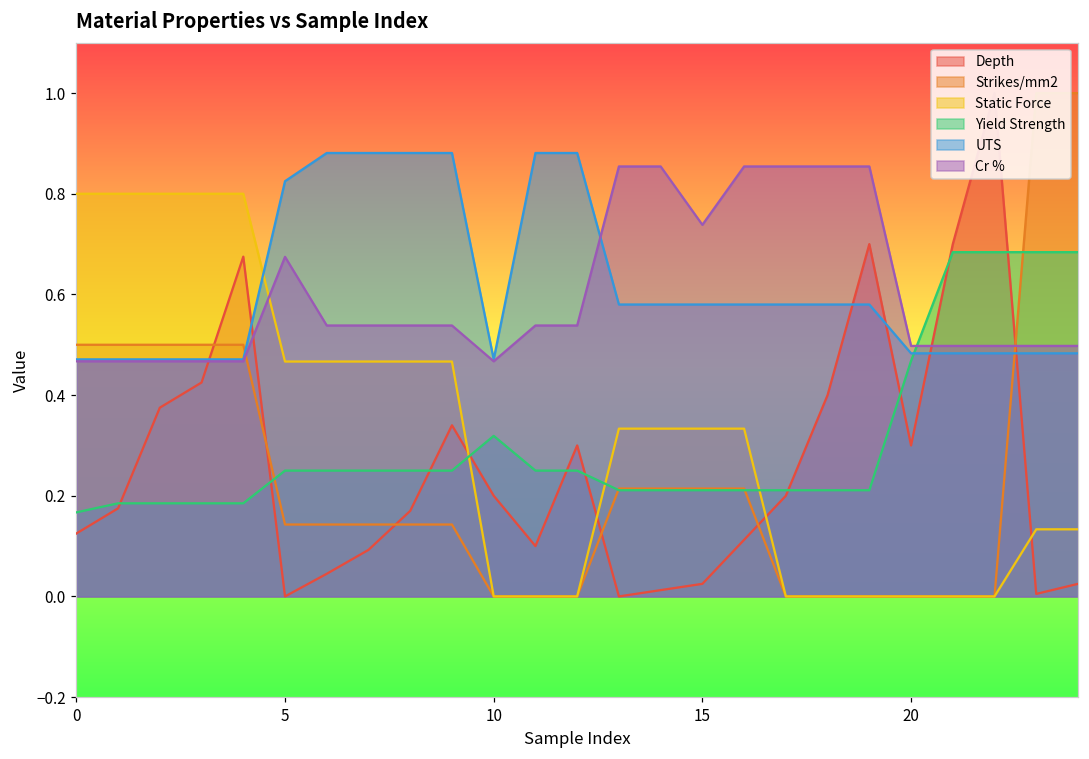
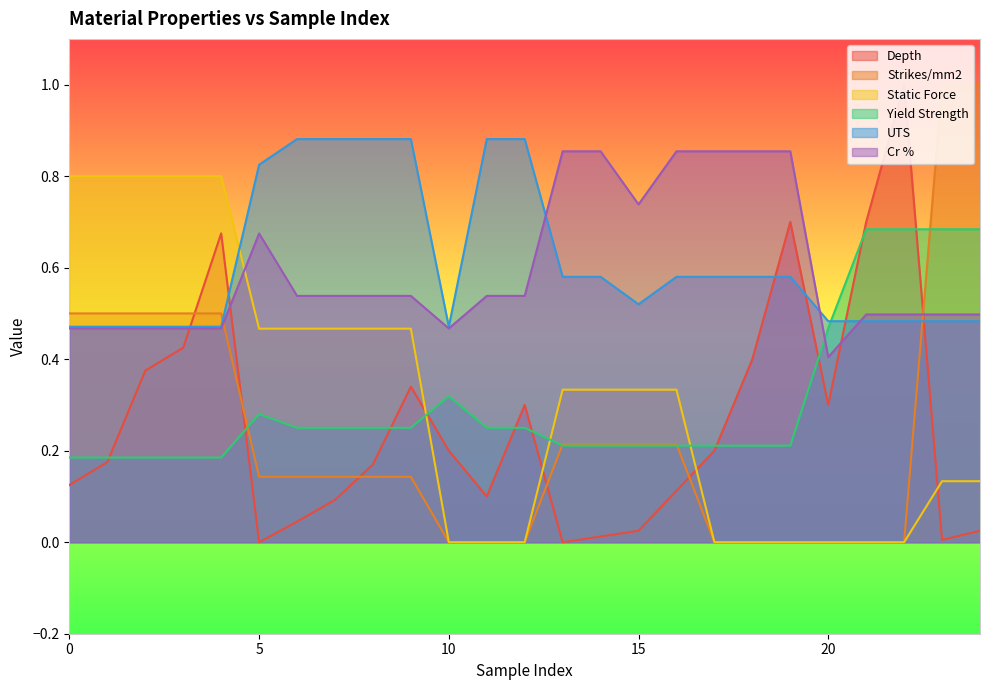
Yield Strength, 0: 0.17 -> 0.19
Yield Strength, 5: 0.25 -> 0.28
UTS, 15: 0.58 -> 0.52
Cr %, 20: 0.50 -> 0.40
